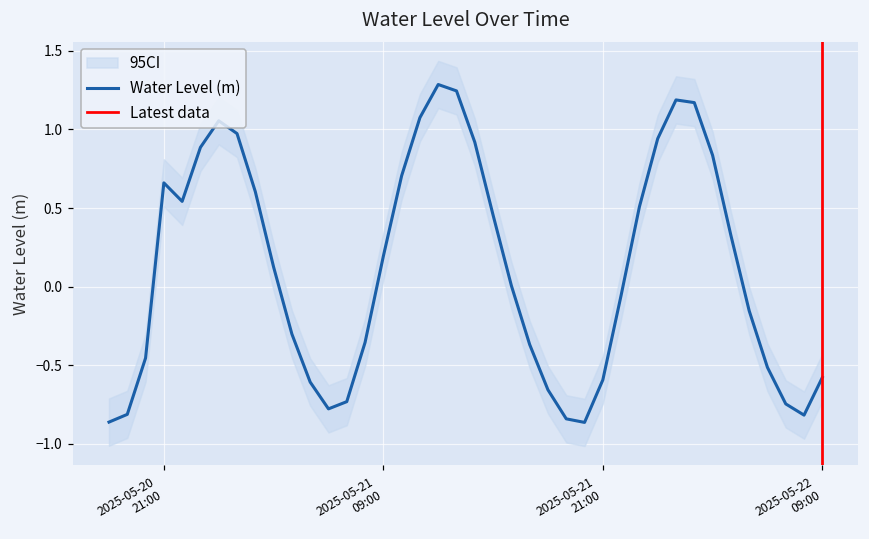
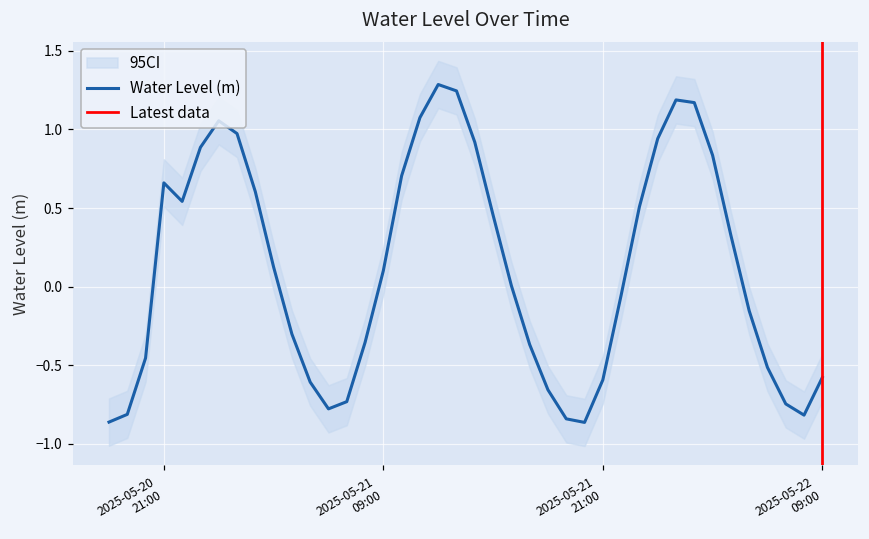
Water Level (m), 2025-05-21 09:00: 0.19 -> 0.10
